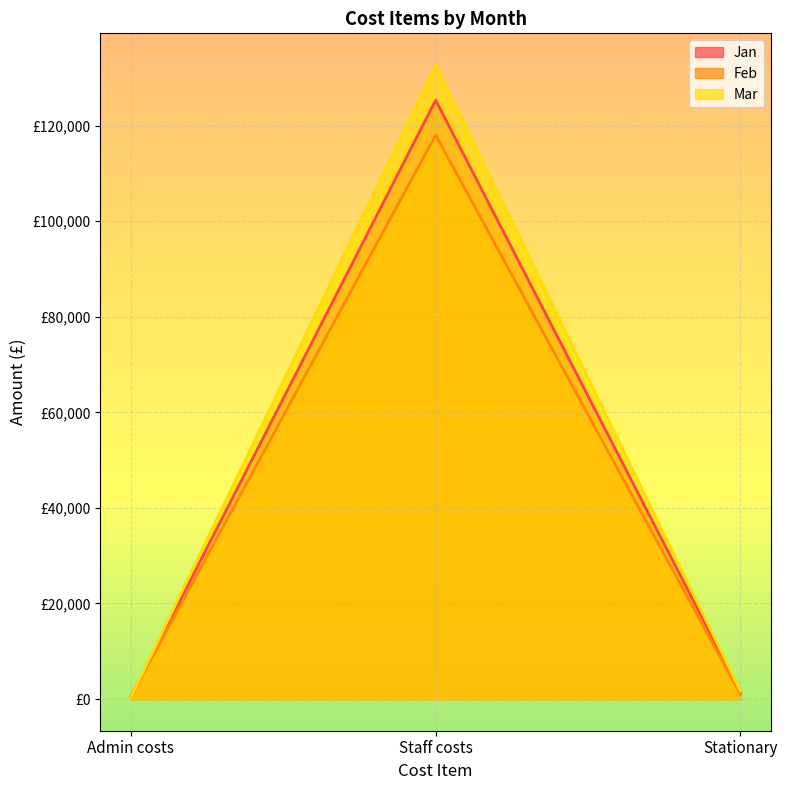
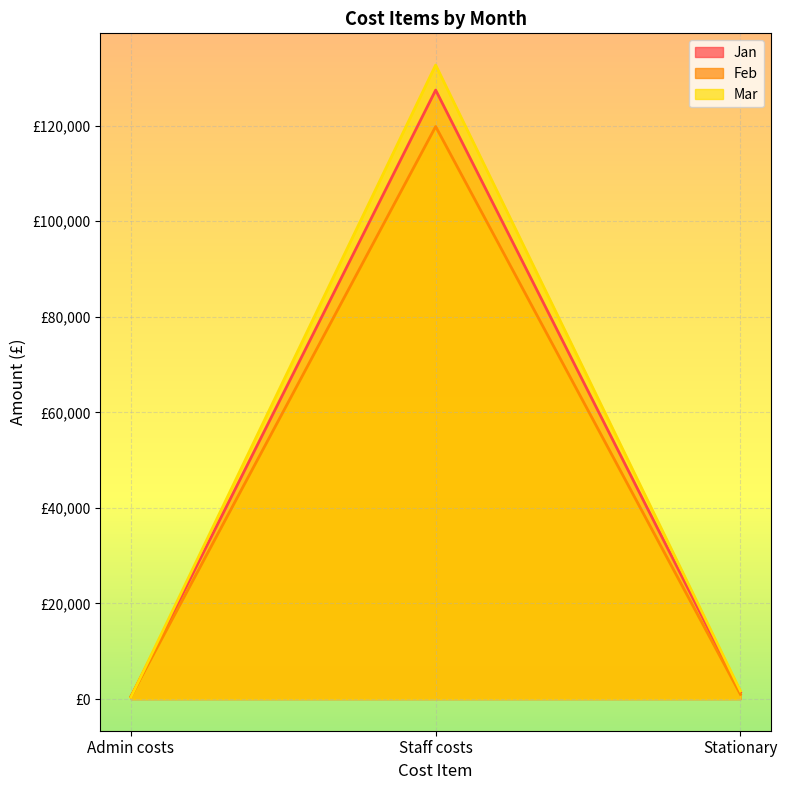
Jan, Staff costs: £125,000 -> £127,000
Feb, Staff costs: £118,000 -> £120,000
